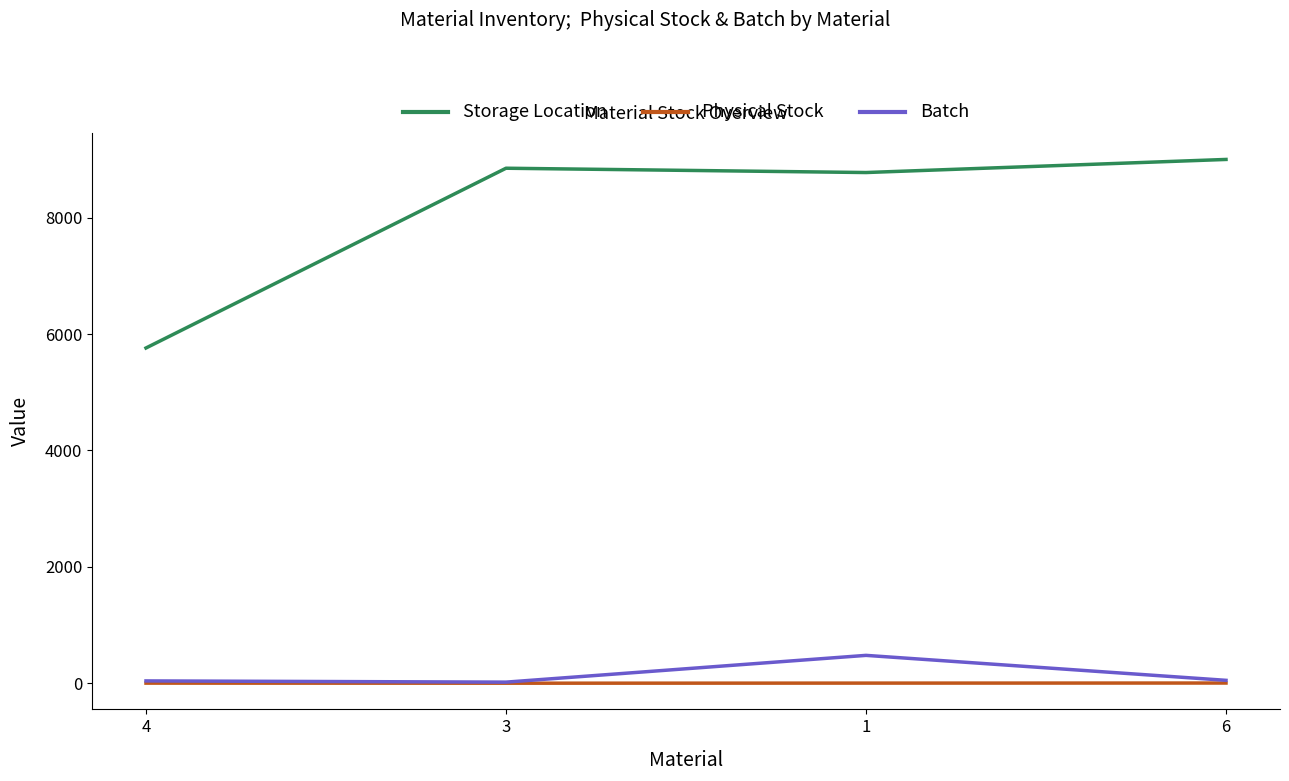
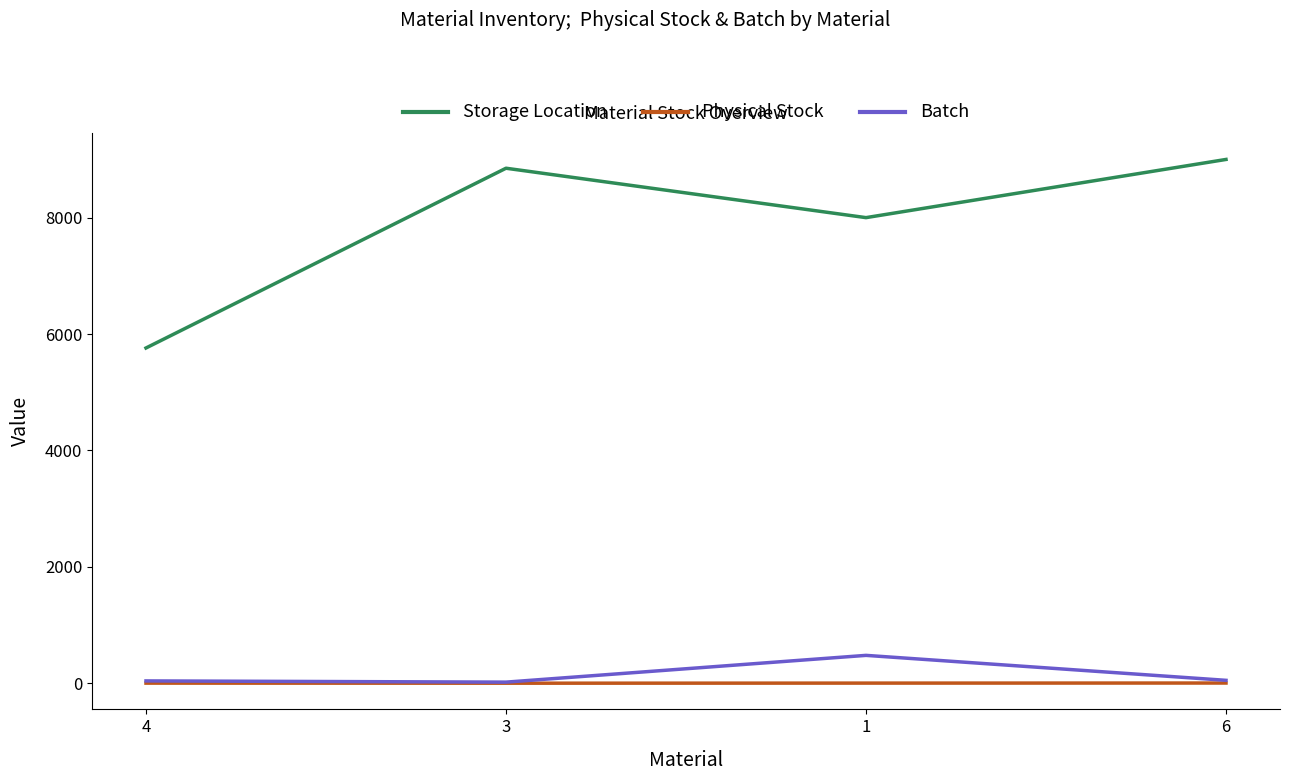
Storage Location, 1: 8800 -> 8000
